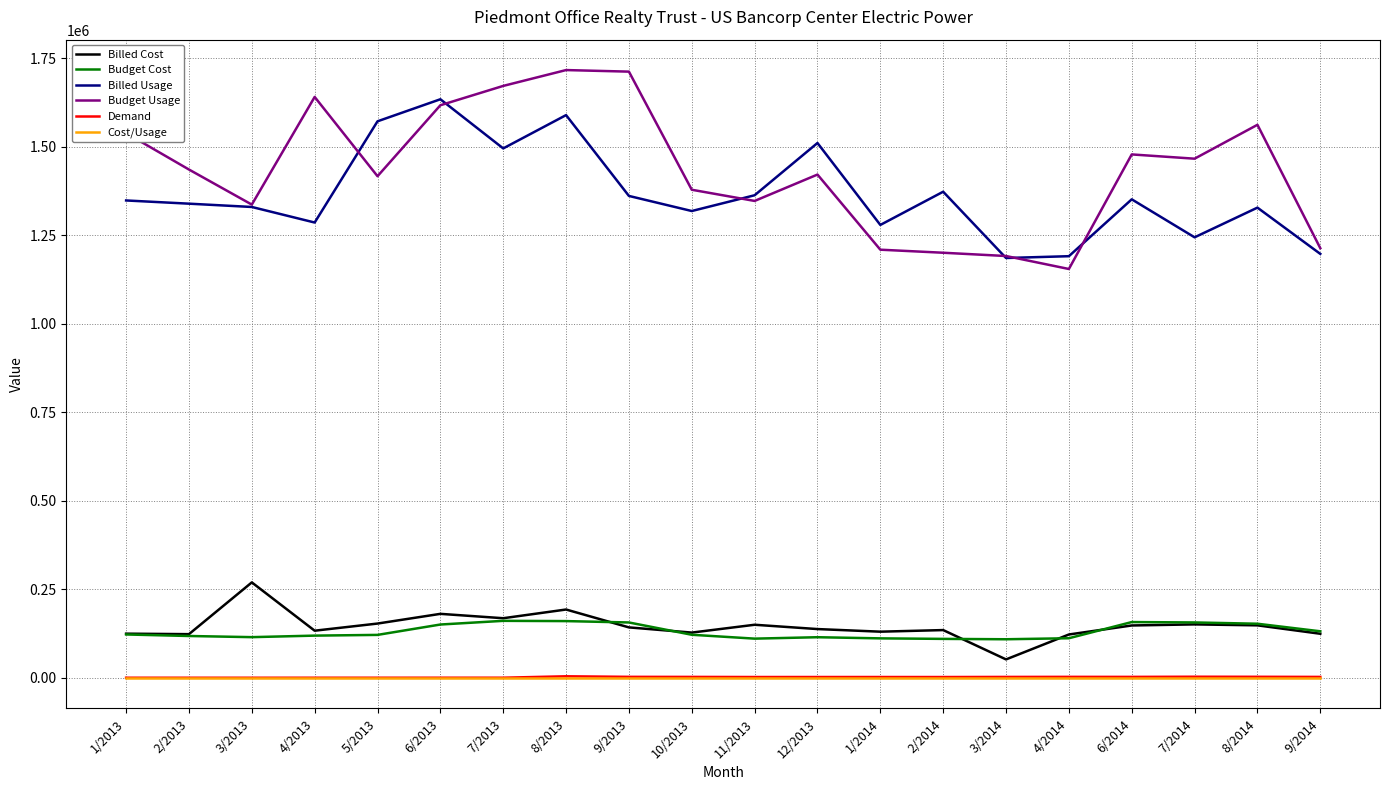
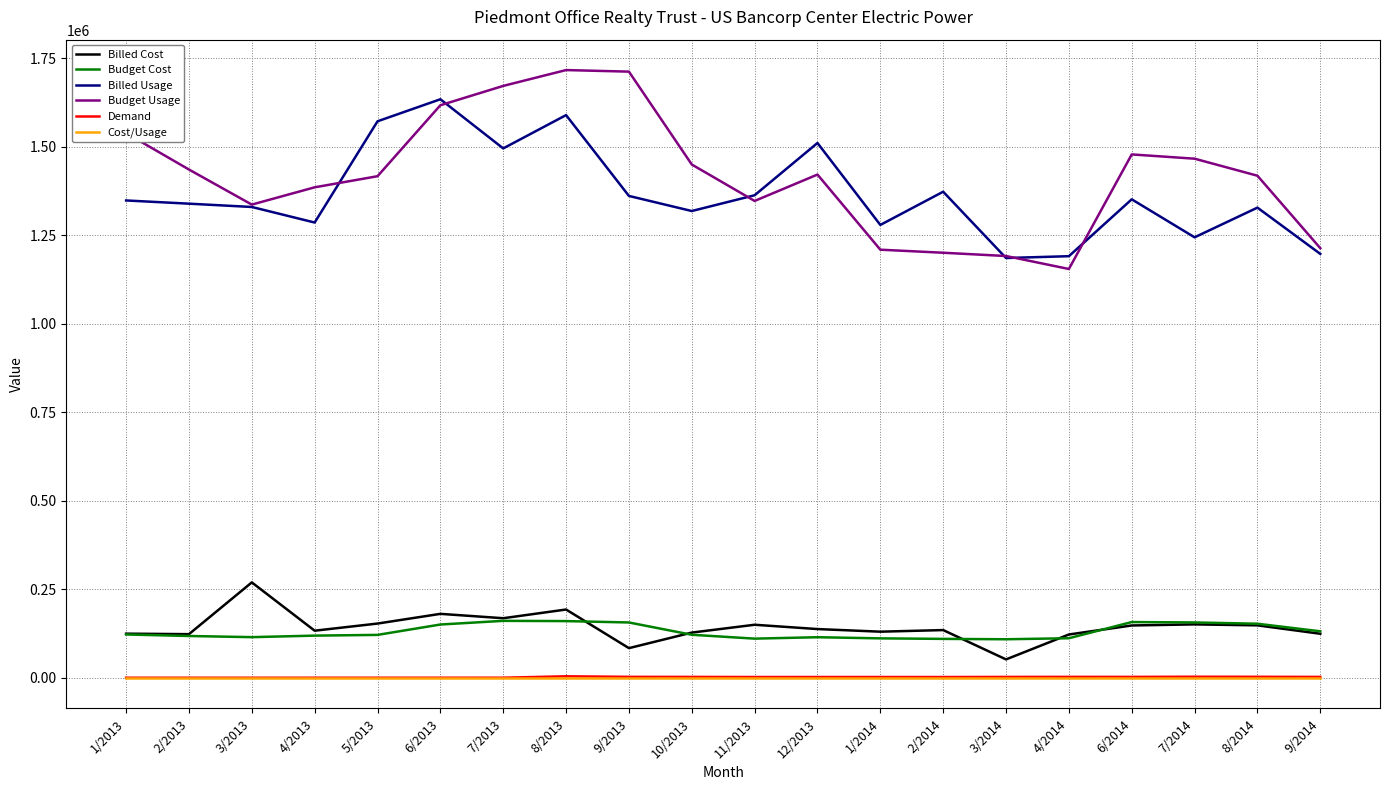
Budget Usage, 4/2013: 1640000 -> 1390000
Billed Cost, 9/2013: 140000 -> 80000
Budget Usage, 10/2013: 1380000 -> 1450000
Budget Usage, 8/2014: 1560000 -> 1420000
